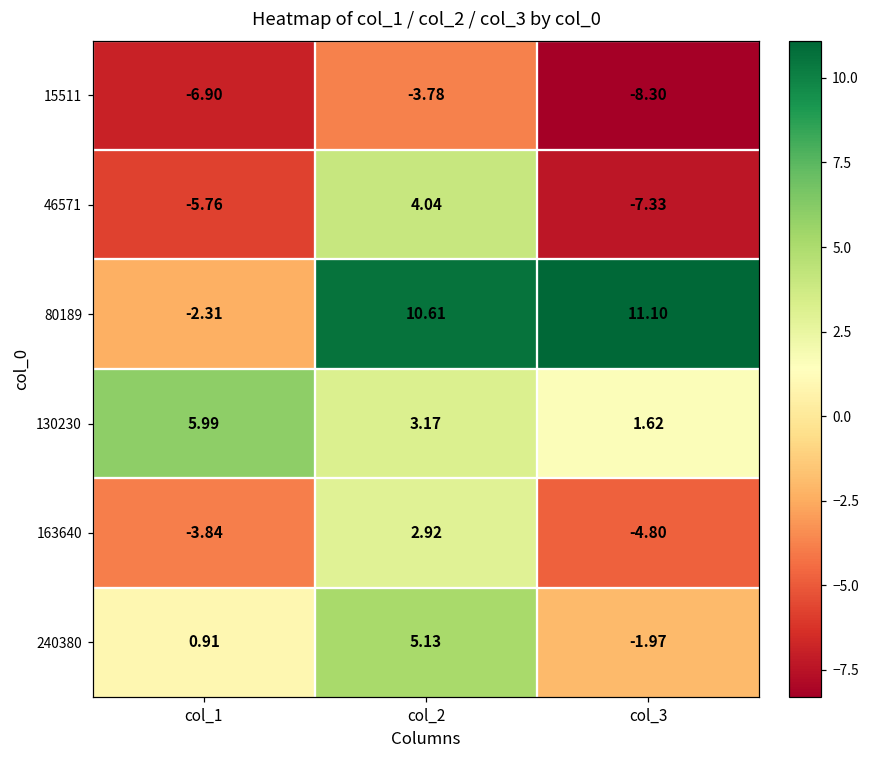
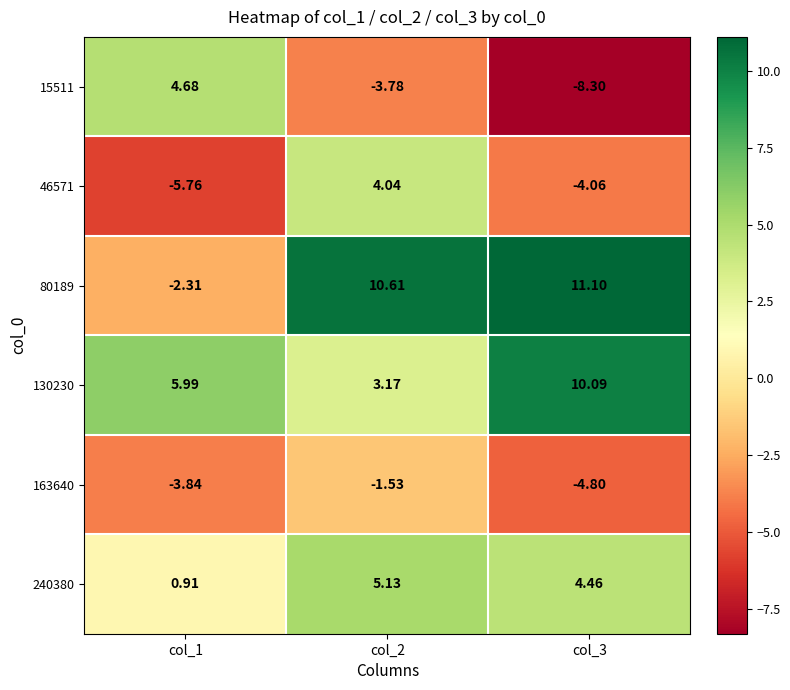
15511, col_1: -6.90 -> 4.68
46571, col_3: -7.33 -> -4.06
130230, col_3: 1.62 -> 10.09
163640, col_2: 2.92 -> -1.53
240380, col_3: -1.97 -> 4.46
